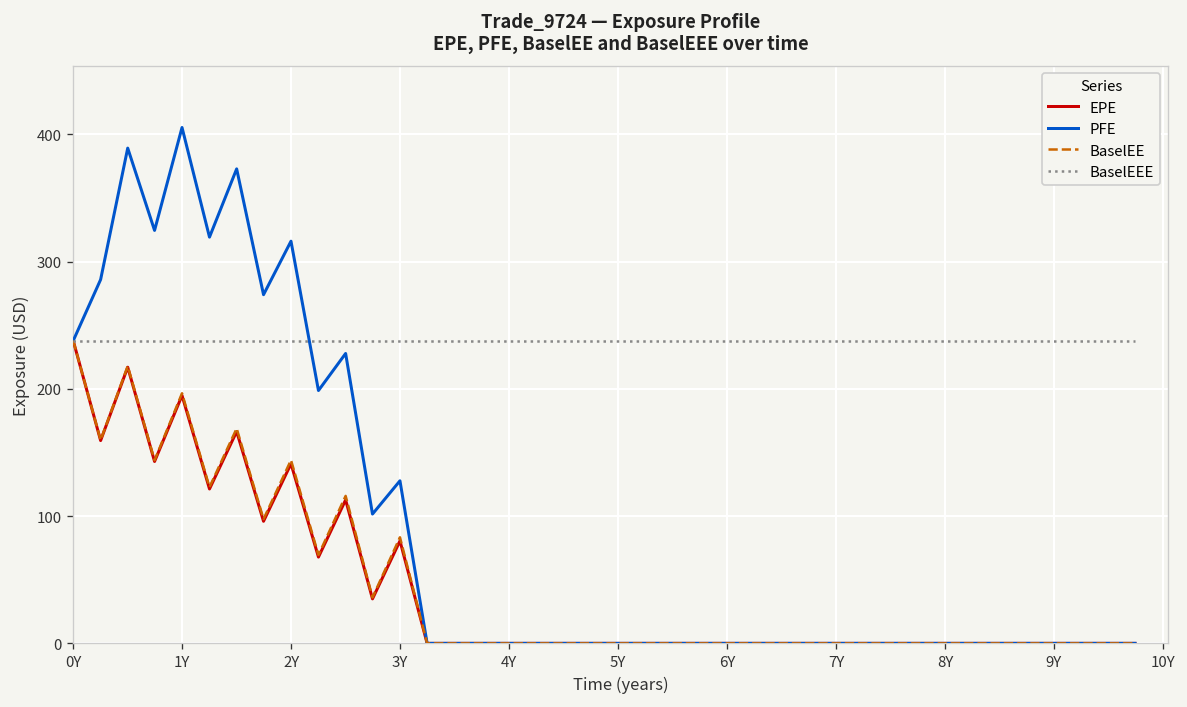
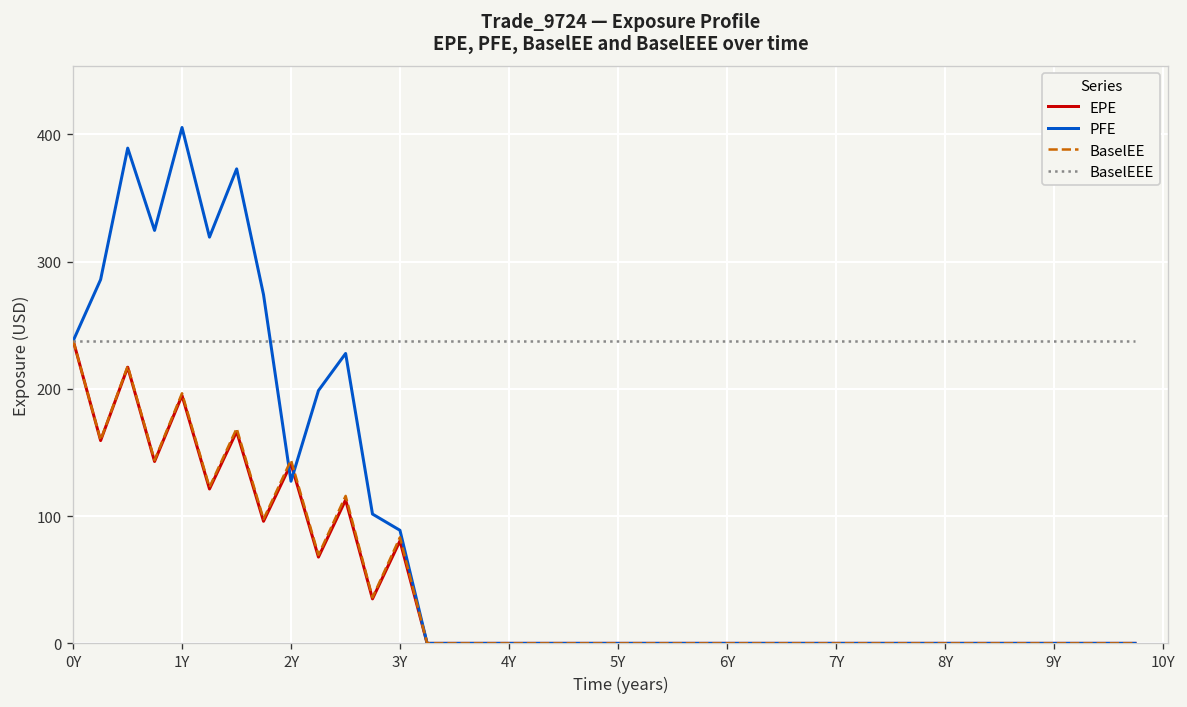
PFE, 2Y: 316 -> 127
PFE, 3Y: 128 -> 89
